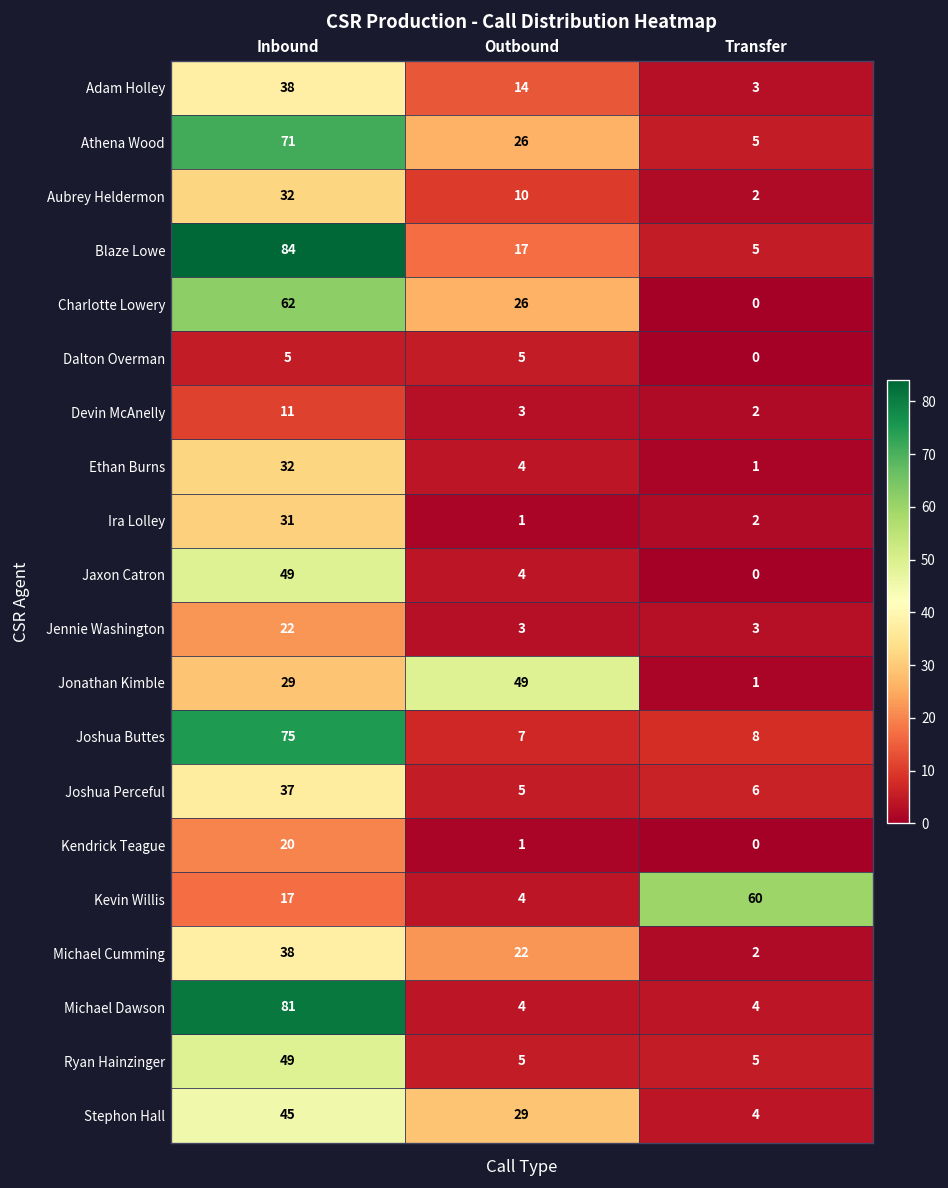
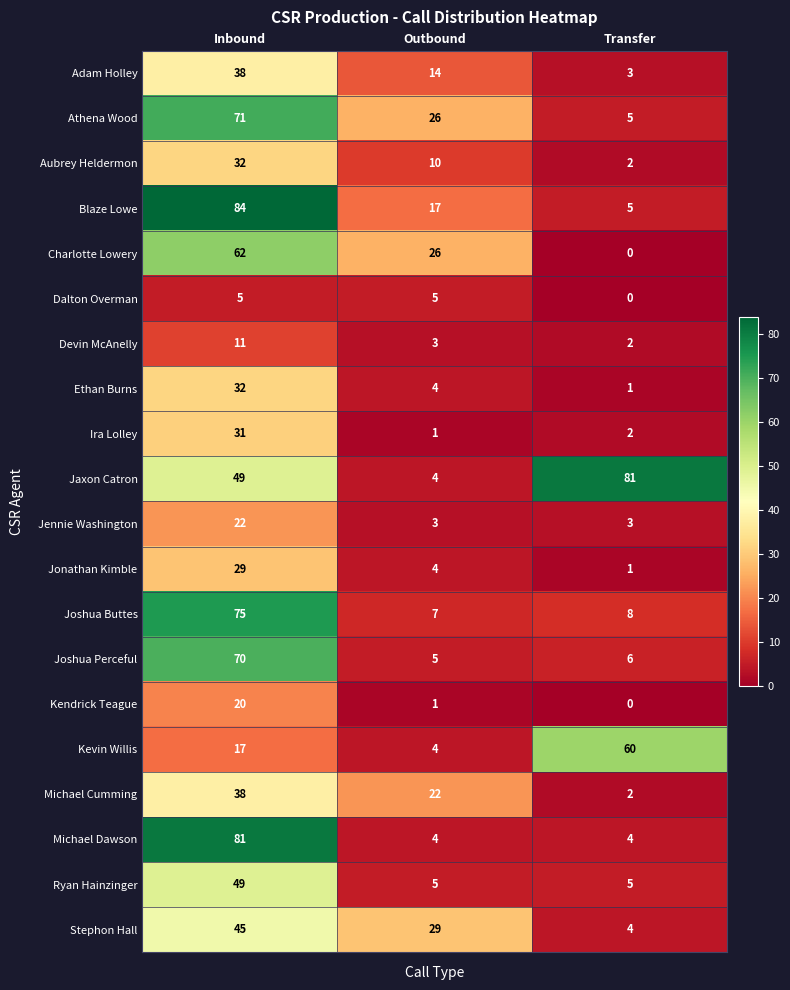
Jaxon Catron, Transfer: 0 -> 81
Jonathan Kimble, Outbound: 49 -> 4
Joshua Perceful, Inbound: 37 -> 70
